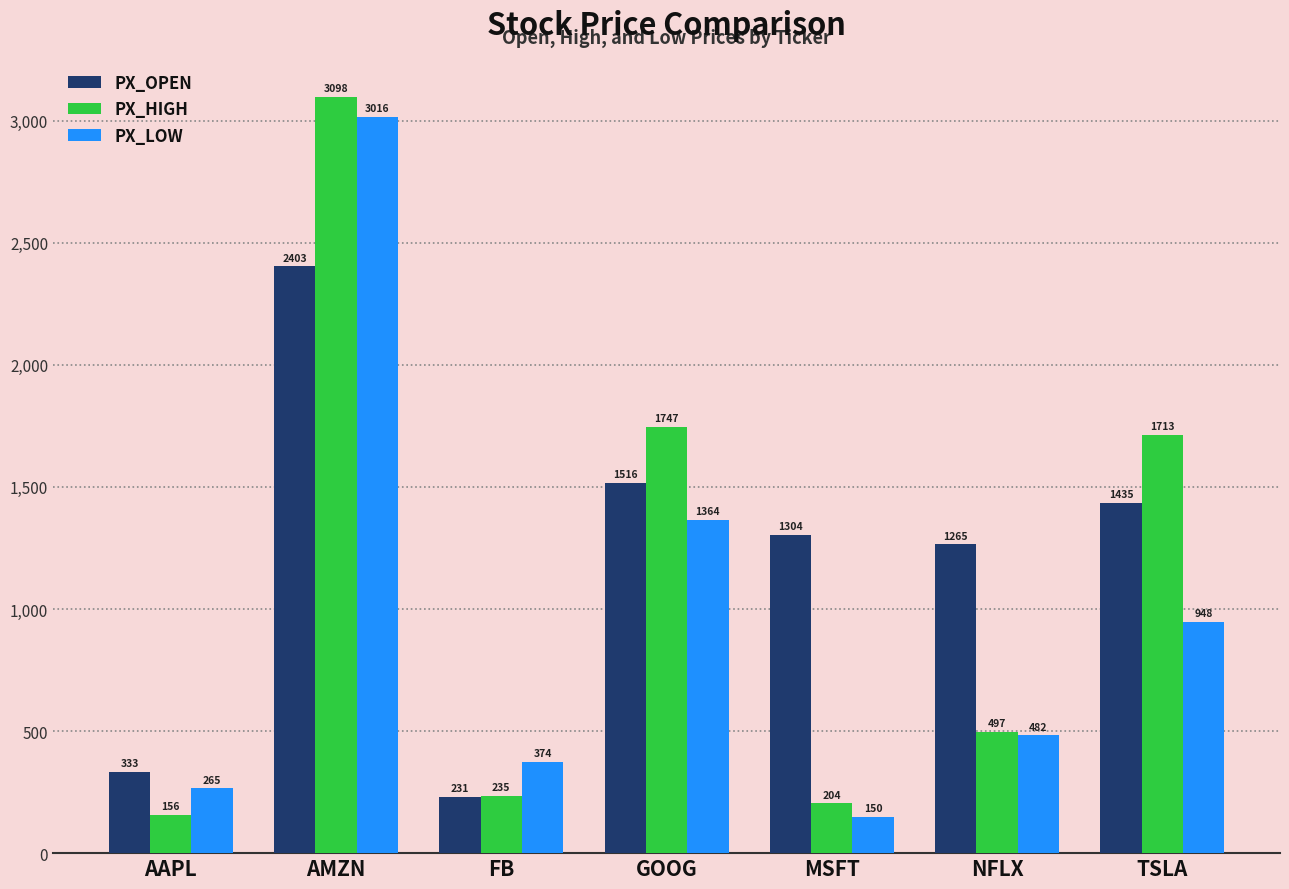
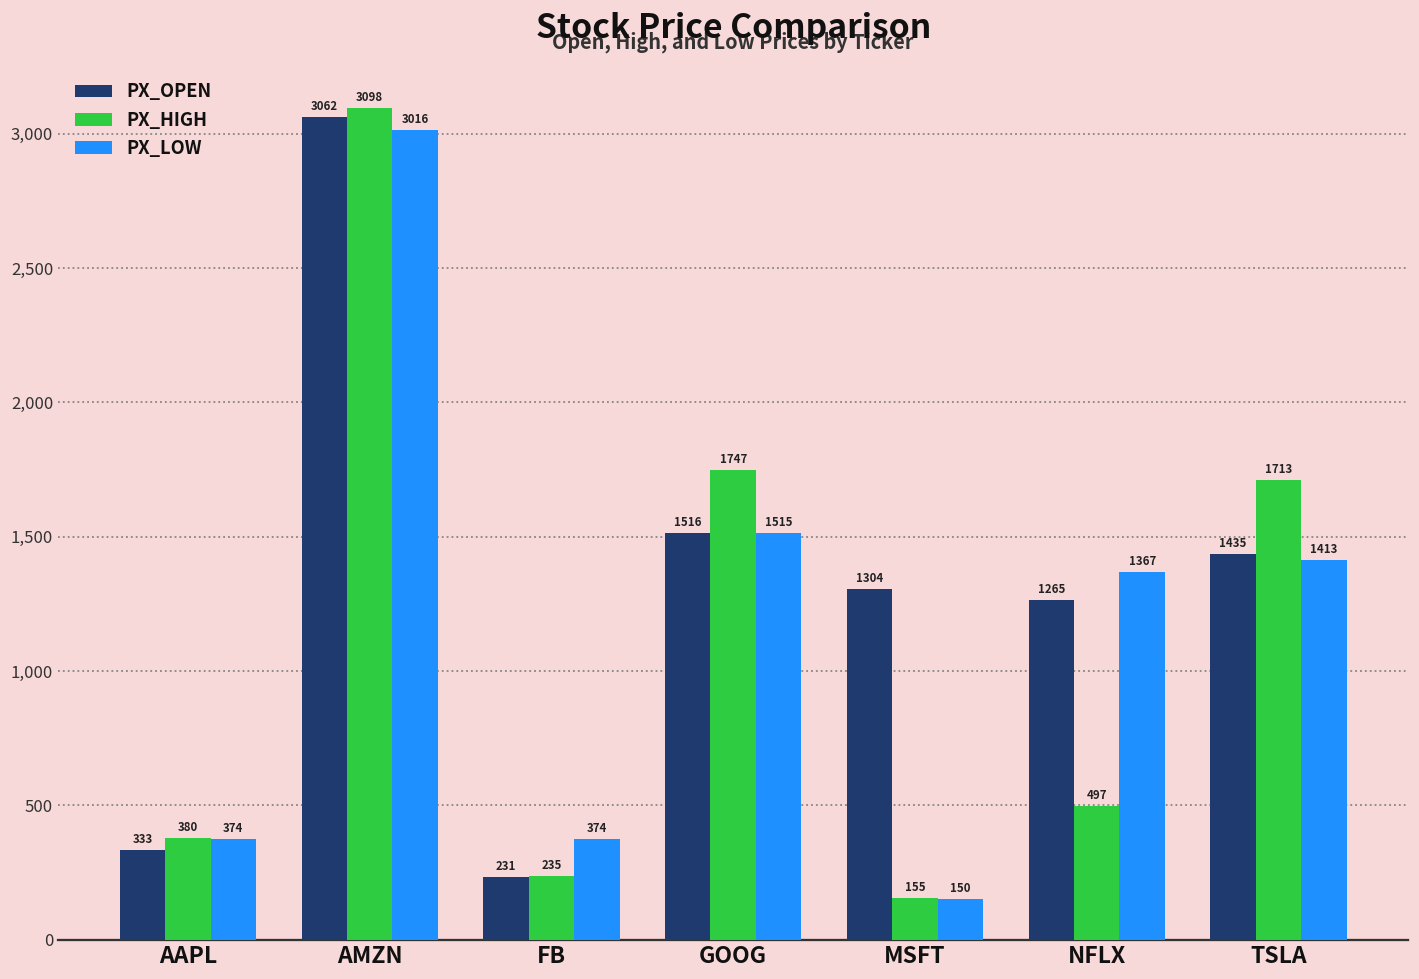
PX_HIGH, AAPL: 156 -> 380
PX_LOW, AAPL: 265 -> 374
PX_OPEN, AMZN: 2403 -> 3062
PX_LOW, GOOG: 1364 -> 1515
PX_HIGH, MSFT: 204 -> 155
PX_LOW, NFLX: 482 -> 1367
PX_LOW, TSLA: 948 -> 1413
